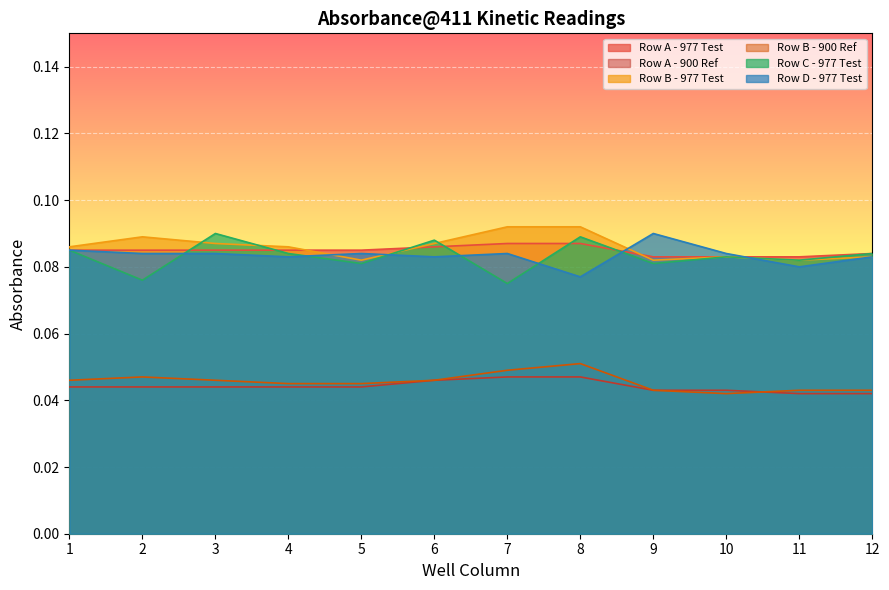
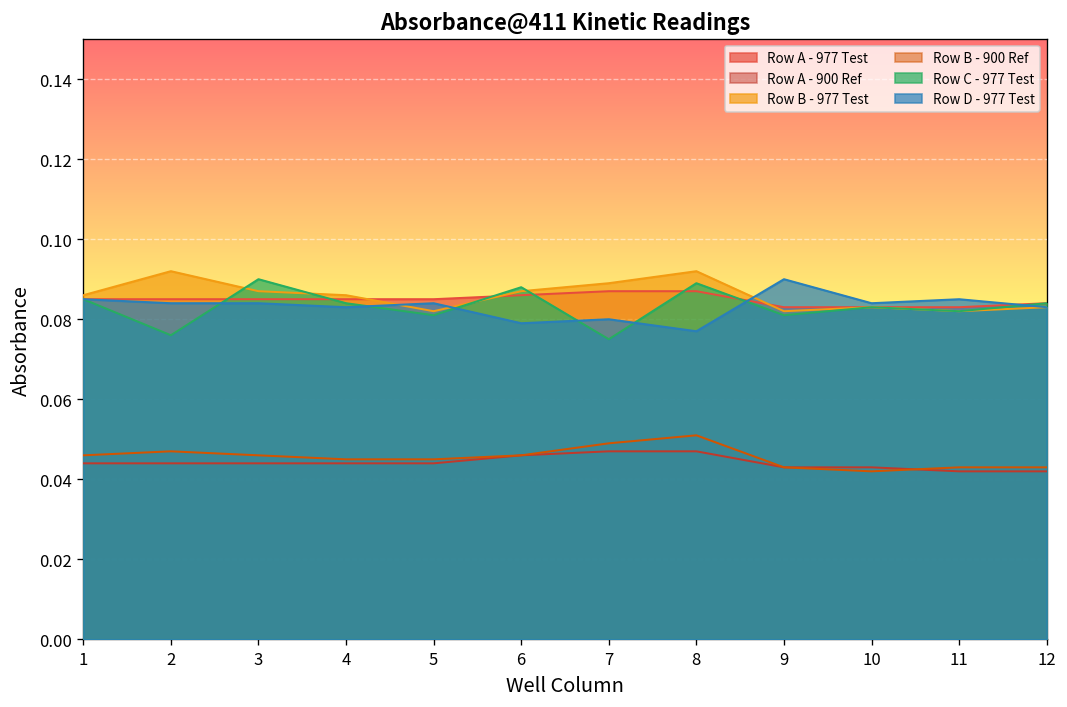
Row B - 977 Test, 2: 0.089 -> 0.092
Row D - 977 Test, 6: 0.083 -> 0.079
Row B - 977 Test, 7: 0.092 -> 0.089
Row D - 977 Test, 7: 0.084 -> 0.080
Row D - 977 Test, 11: 0.080 -> 0.085
